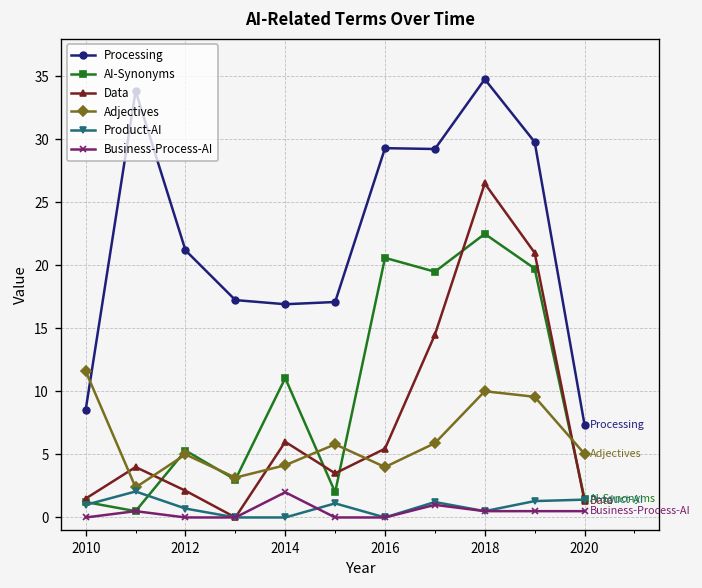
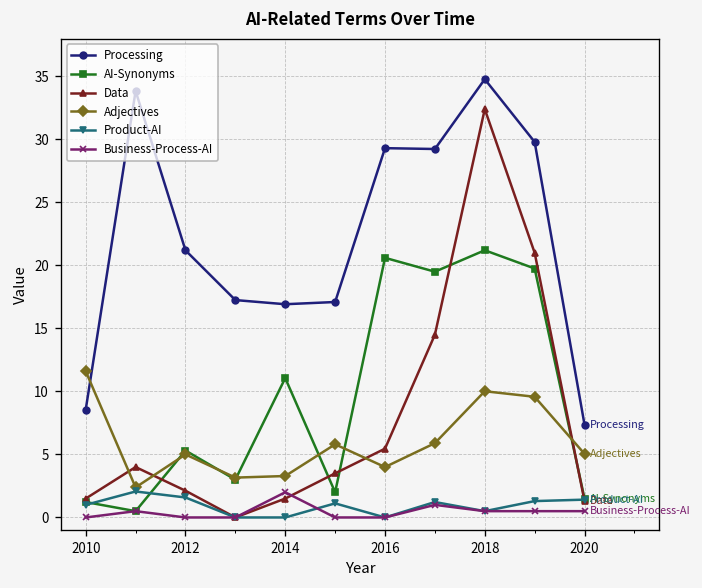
Product-AI, 2012: 0.7 -> 1.6
Data, 2014: 6.0 -> 1.5
Adjectives, 2014: 4.1 -> 3.3
AI-Synonyms, 2018: 22.5 -> 21.2
Data, 2018: 26.5 -> 32.4
